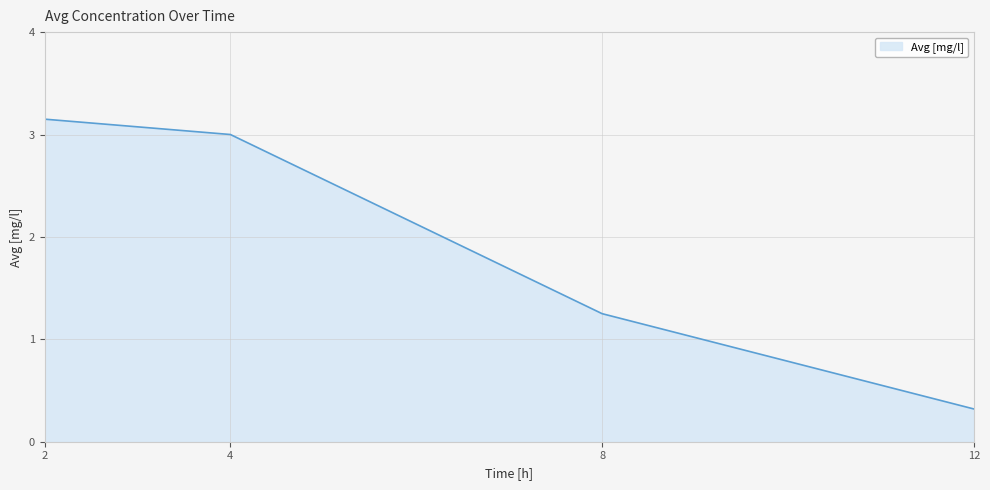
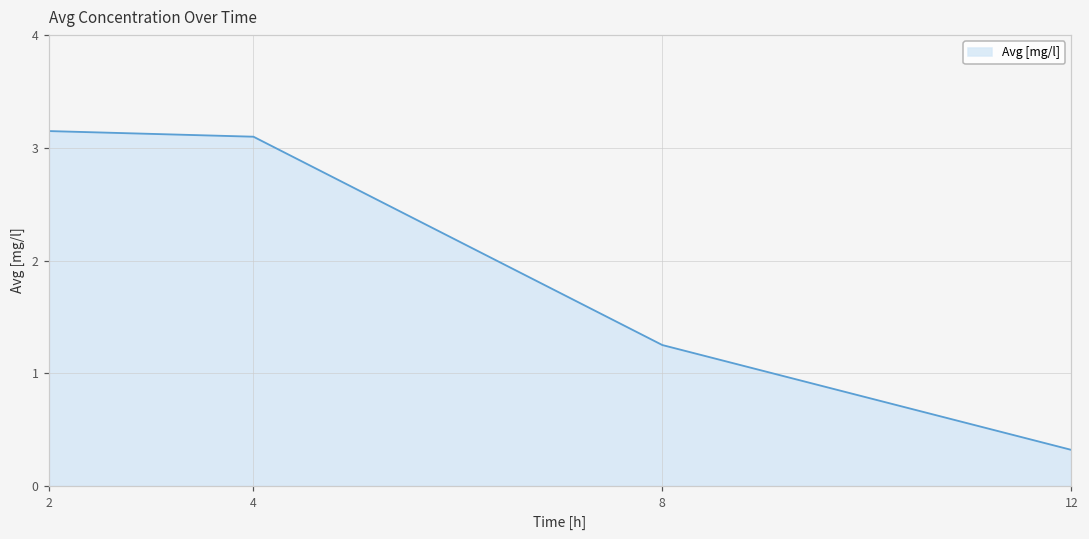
4: 3.0 -> 3.1
